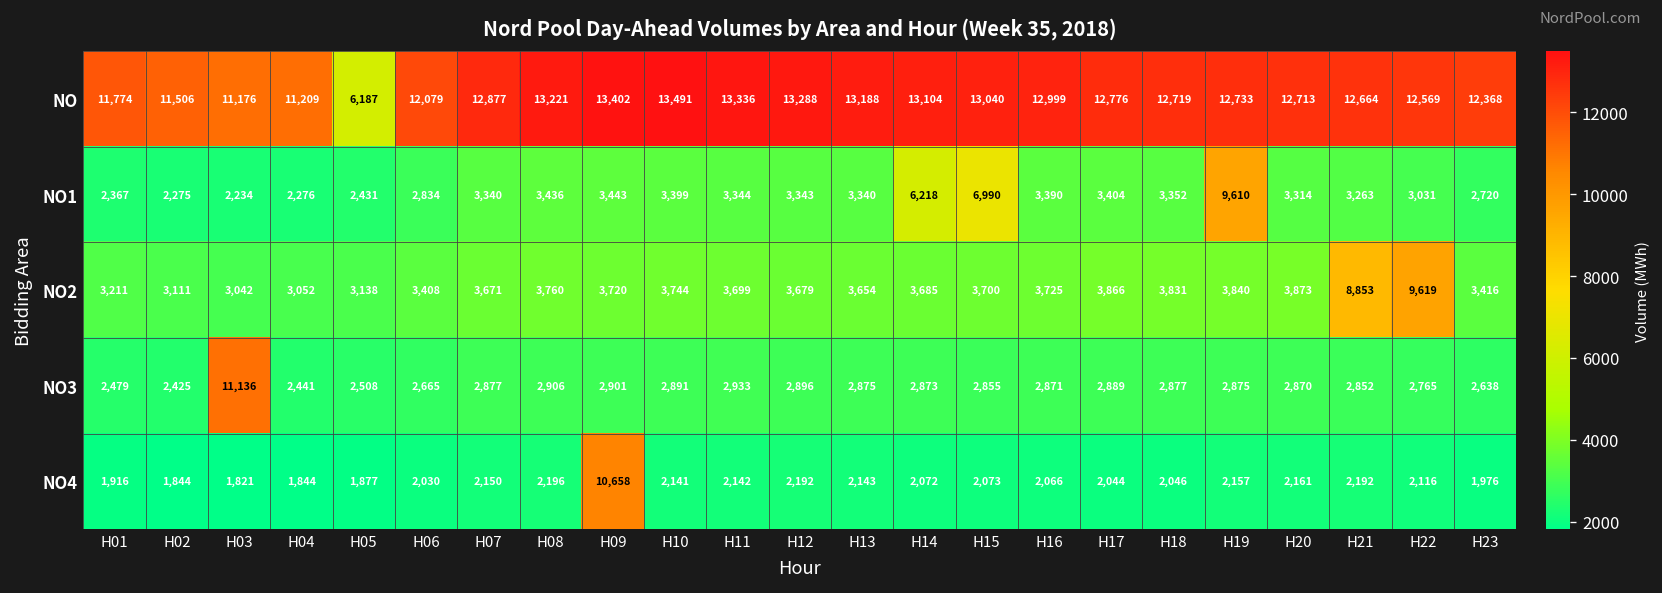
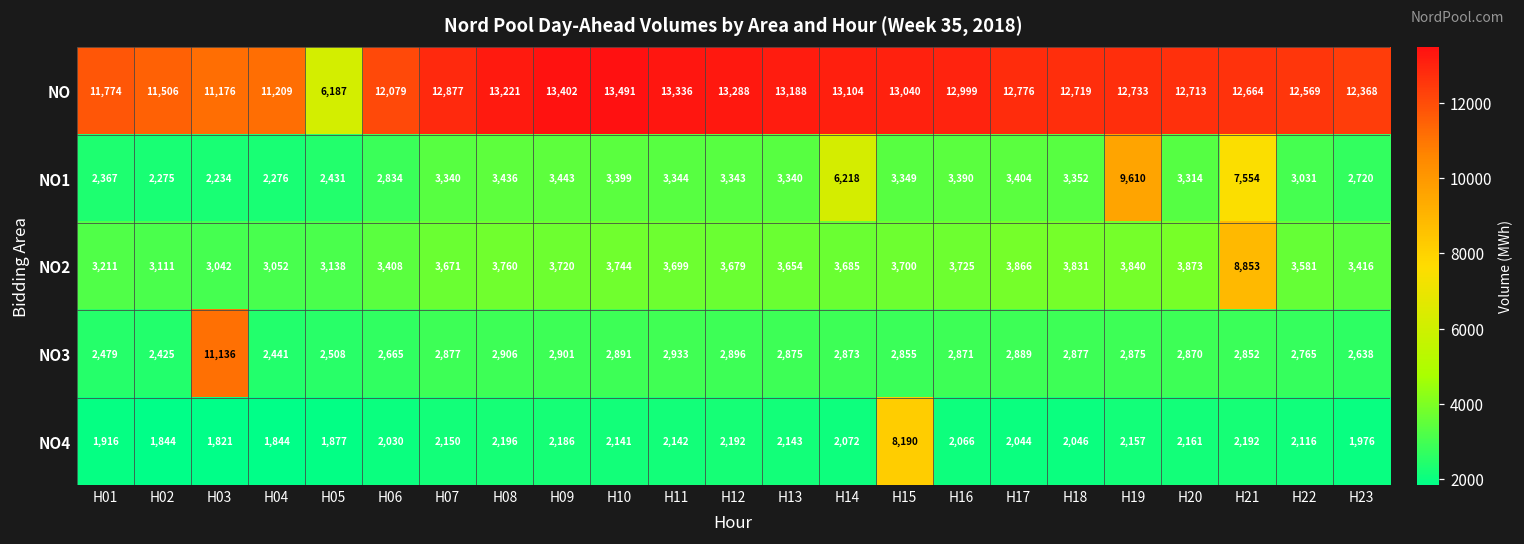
NO1, H15: 6,990 -> 3,349
NO1, H21: 3,263 -> 7,554
NO2, H22: 9,619 -> 3,581
NO4, H09: 10,658 -> 2,186
NO4, H15: 2,073 -> 8,190
